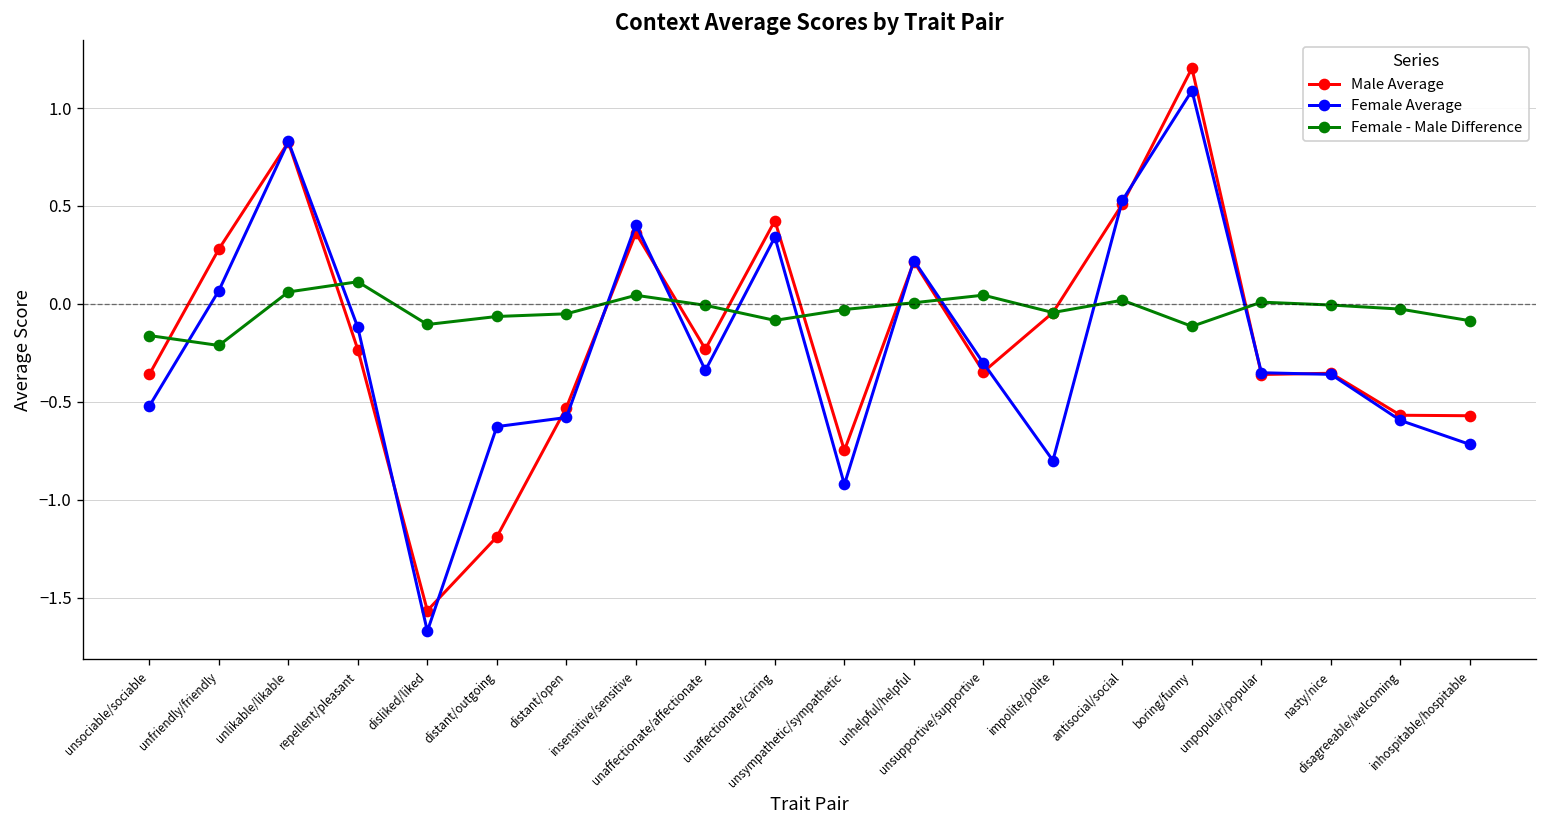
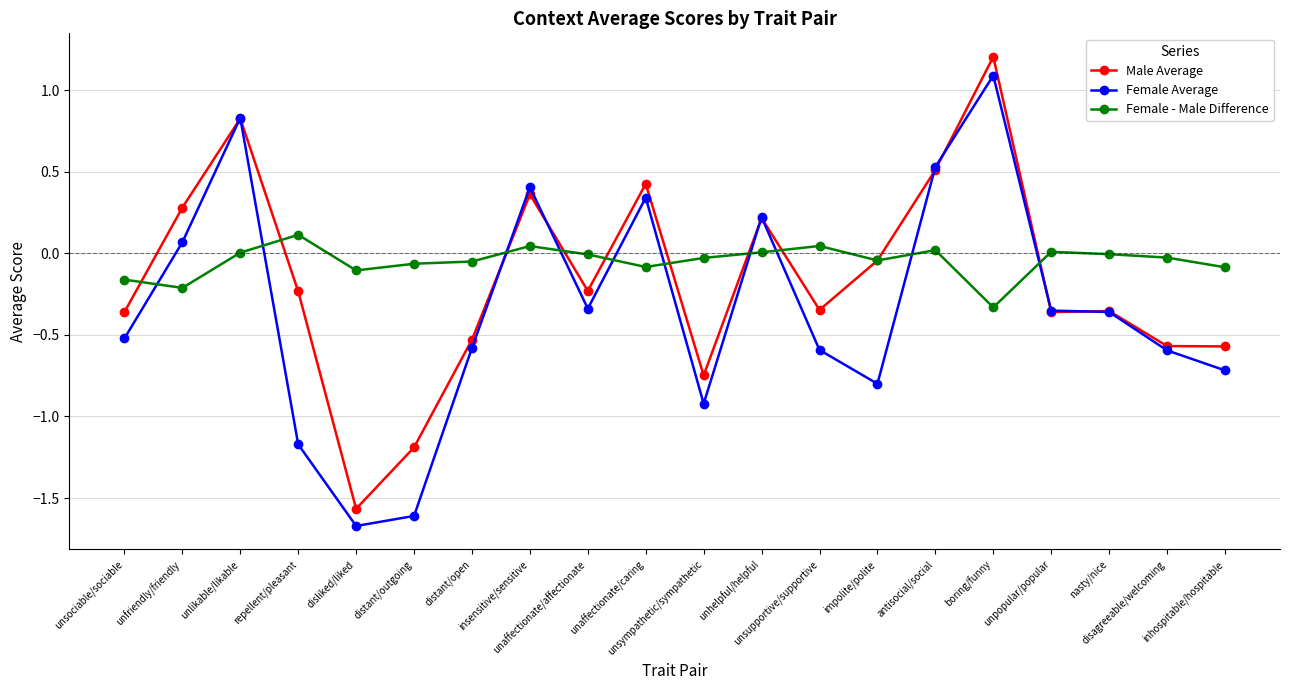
Female - Male Difference, unlikable/likable: 0.06 -> 0.00
Female Average, repellent/pleasant: -0.12 -> -1.17
Female Average, distant/outgoing: -0.63 -> -1.61
Female Average, unsupportive/supportive: -0.30 -> -0.59
Female - Male Difference, boring/funny: -0.11 -> -0.33
